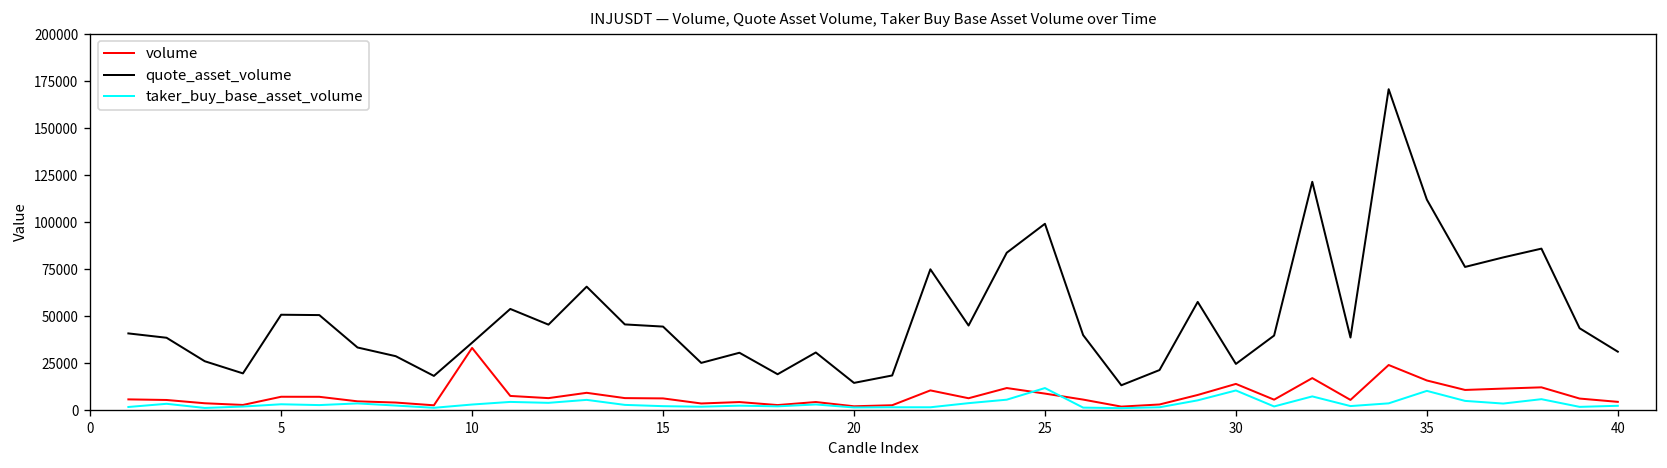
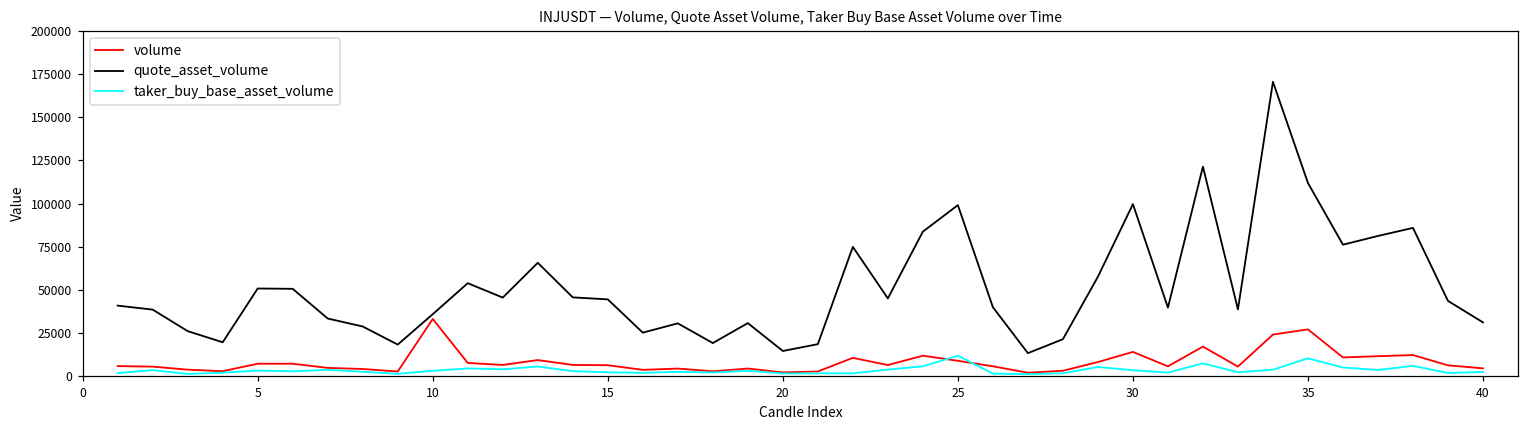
quote_asset_volume, 30: 25000 -> 100000
taker_buy_base_asset_volume, 30: 10000 -> 3000
volume, 35: 16000 -> 27000
